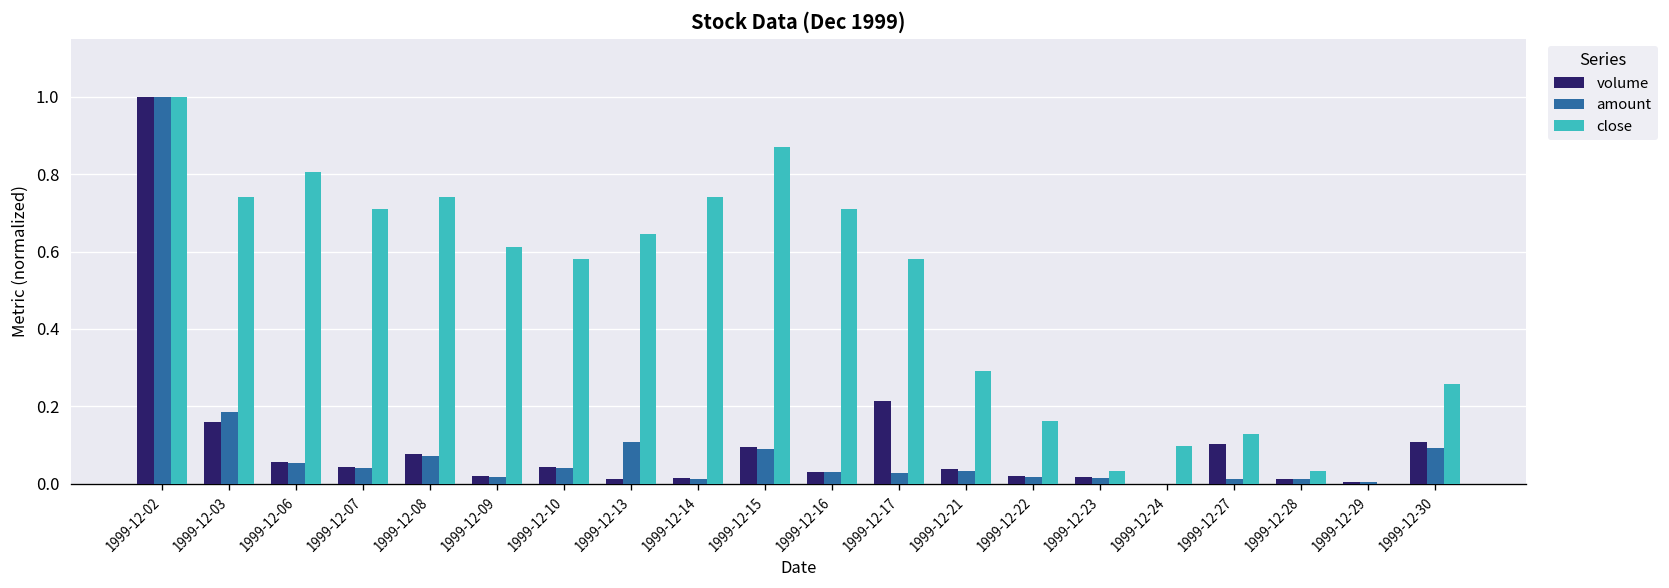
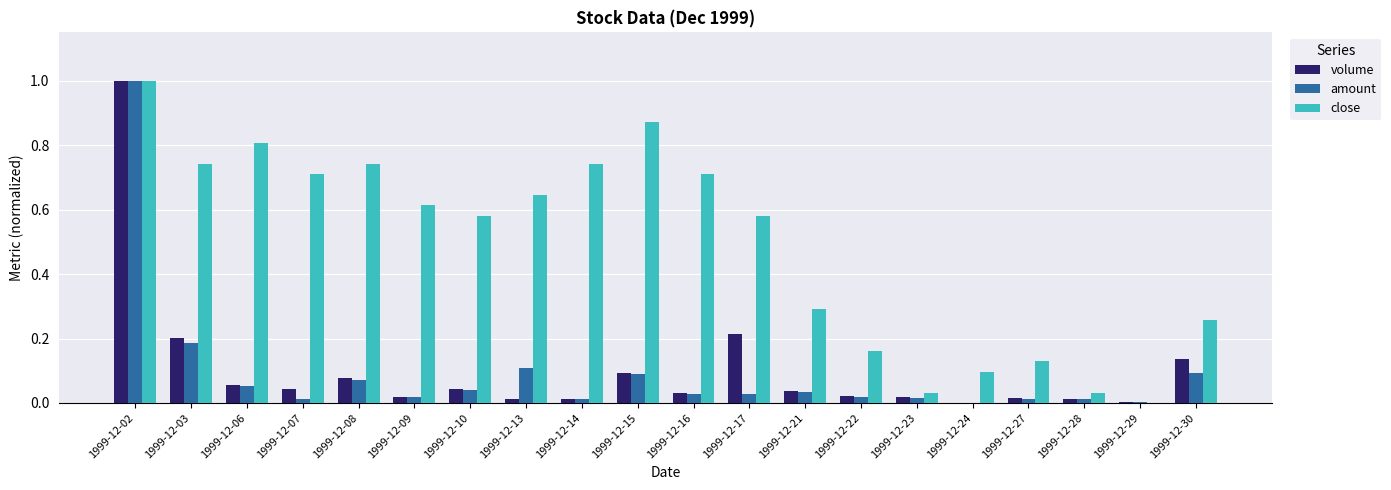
volume, 1999-12-03: 0.16 -> 0.20
amount, 1999-12-07: 0.04 -> 0.01
volume, 1999-12-27: 0.10 -> 0.01
volume, 1999-12-30: 0.11 -> 0.14
